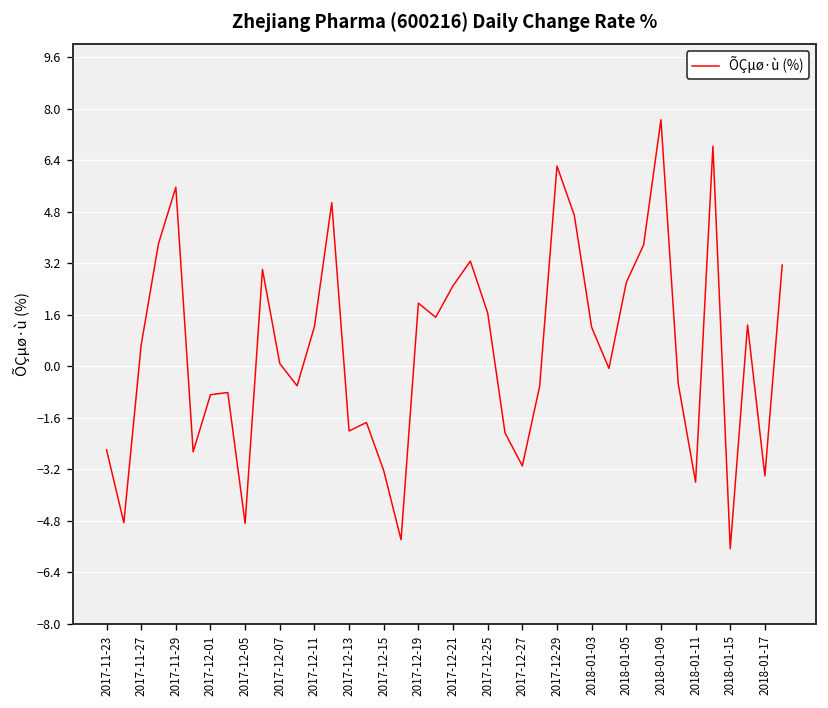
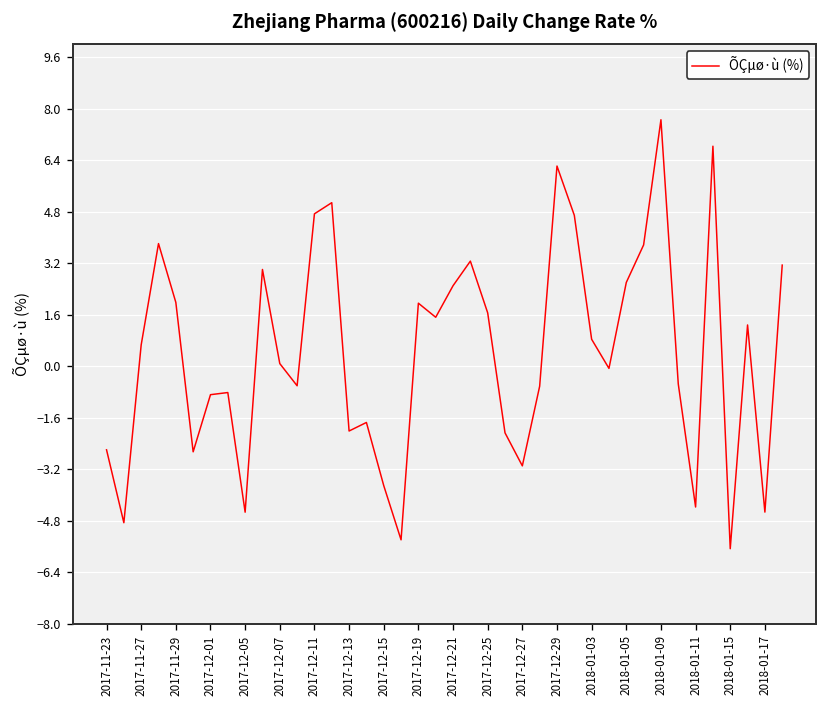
2017-11-29: 5.6 -> 2.0
2017-12-05: -4.9 -> -4.5
2017-12-11: 1.2 -> 4.7
2017-12-15: -3.2 -> -3.7
2018-01-03: 1.2 -> 0.8
2018-01-11: -3.6 -> -4.4
2018-01-17: -3.4 -> -4.5
